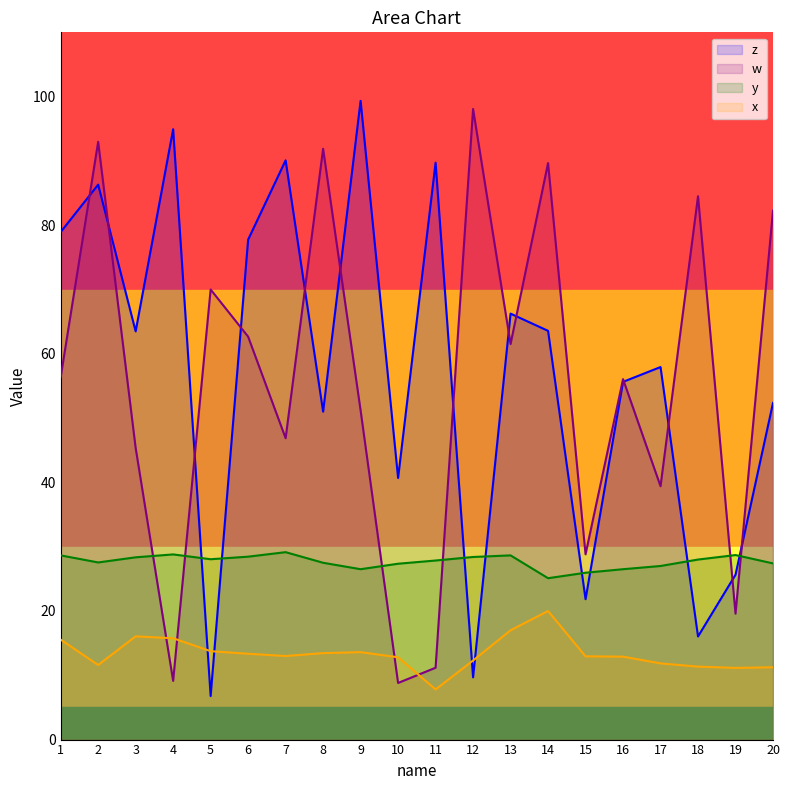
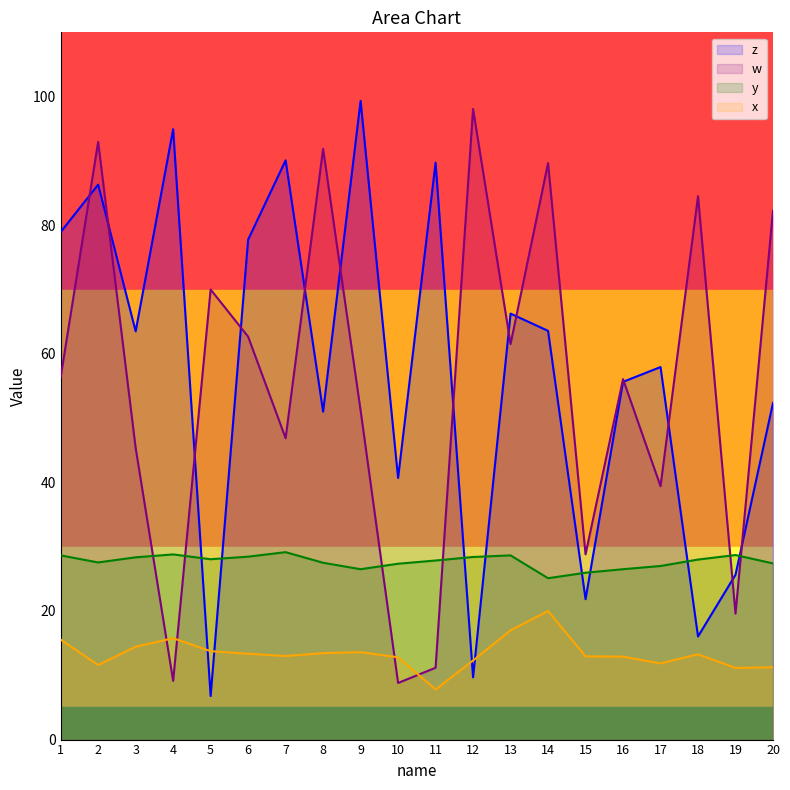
x, 3: 16 -> 14
x, 18: 11 -> 13
